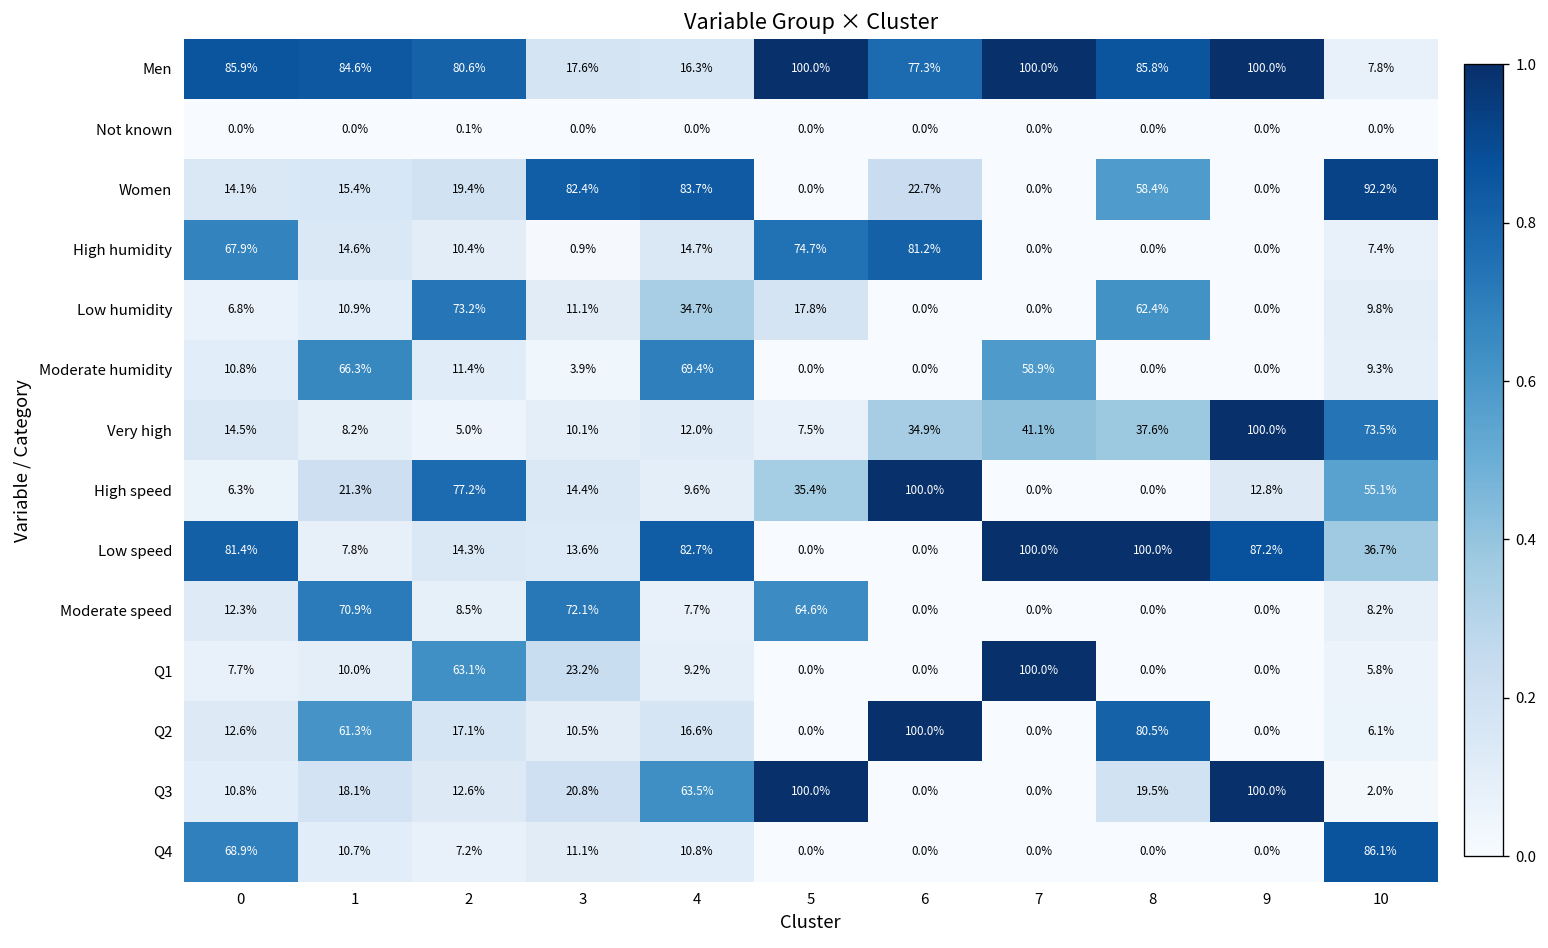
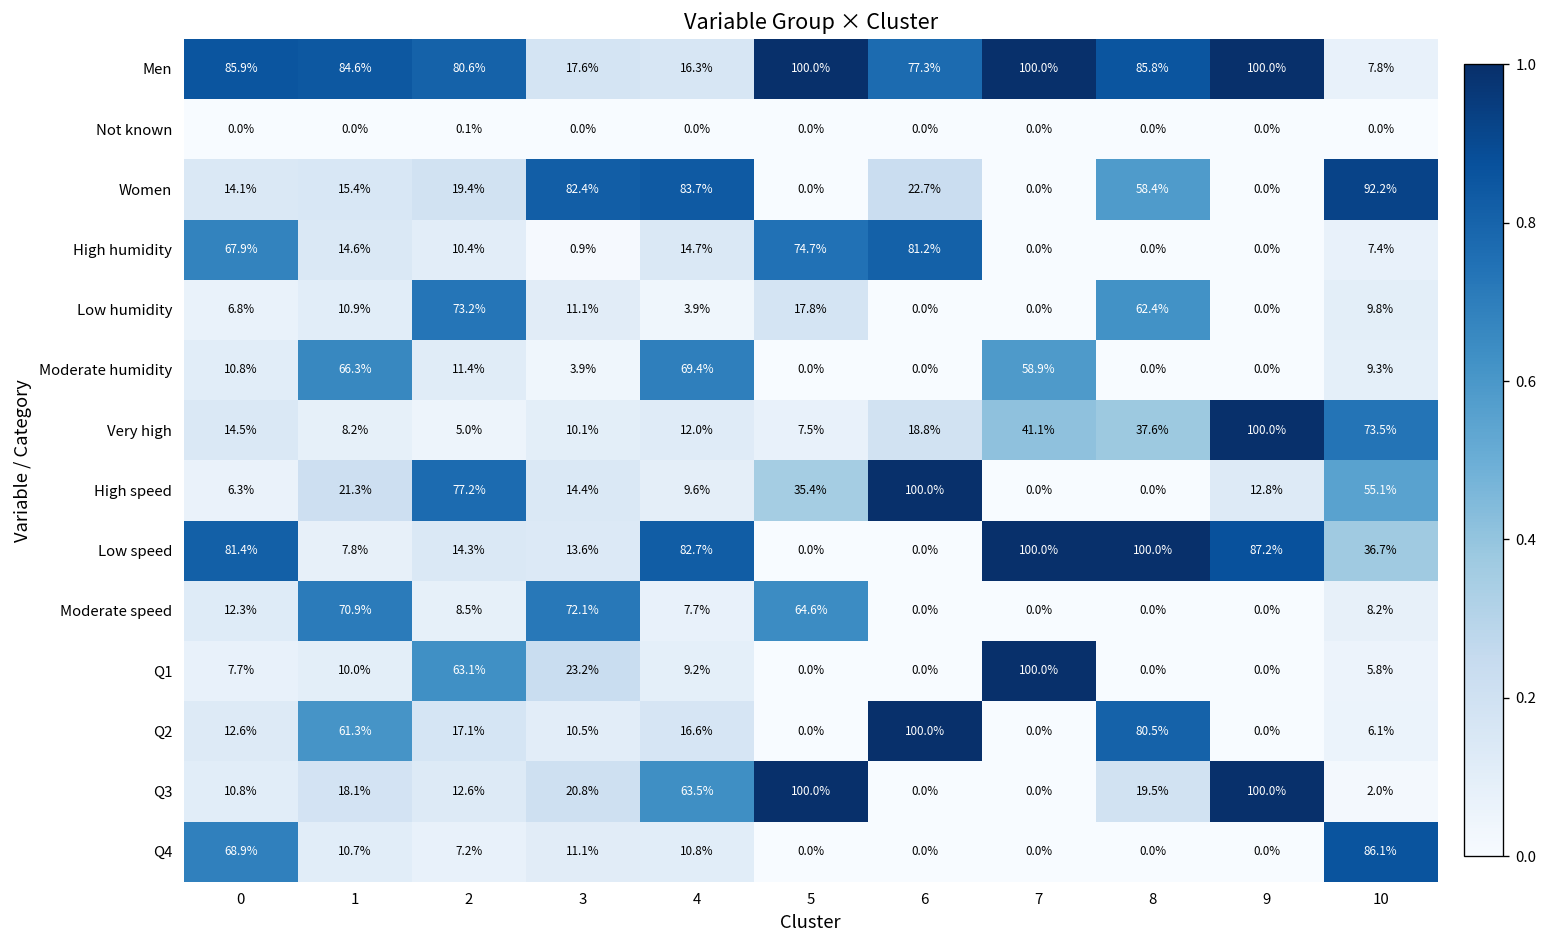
Low humidity, 4: 34.7% -> 3.9%
Very high, 6: 34.9% -> 18.8%
